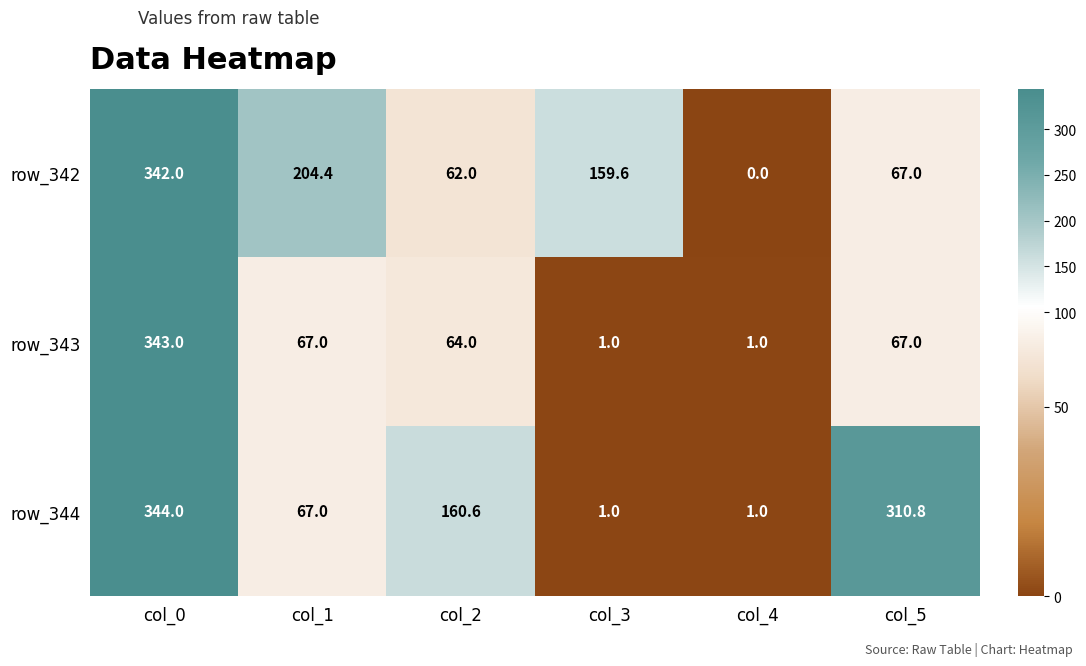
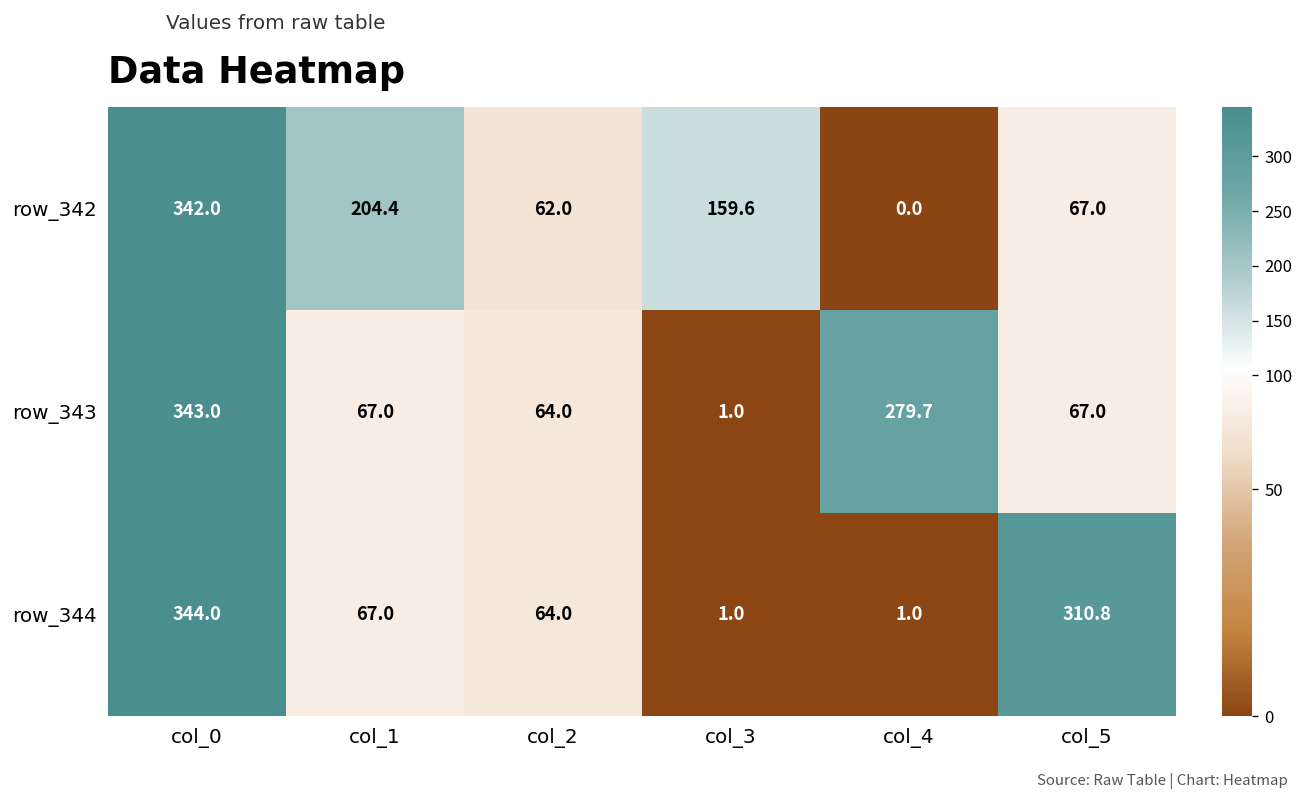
row_343, col_4: 1.0 -> 279.7
row_344, col_2: 160.6 -> 64.0
